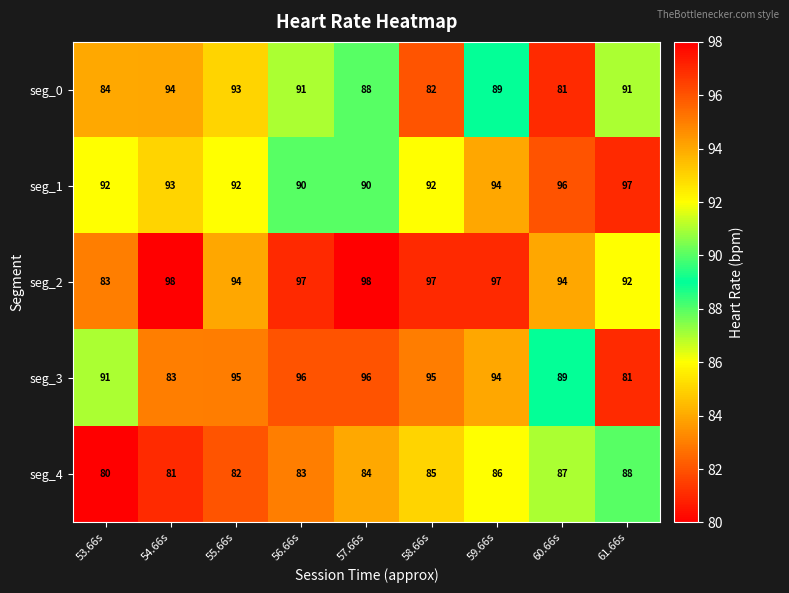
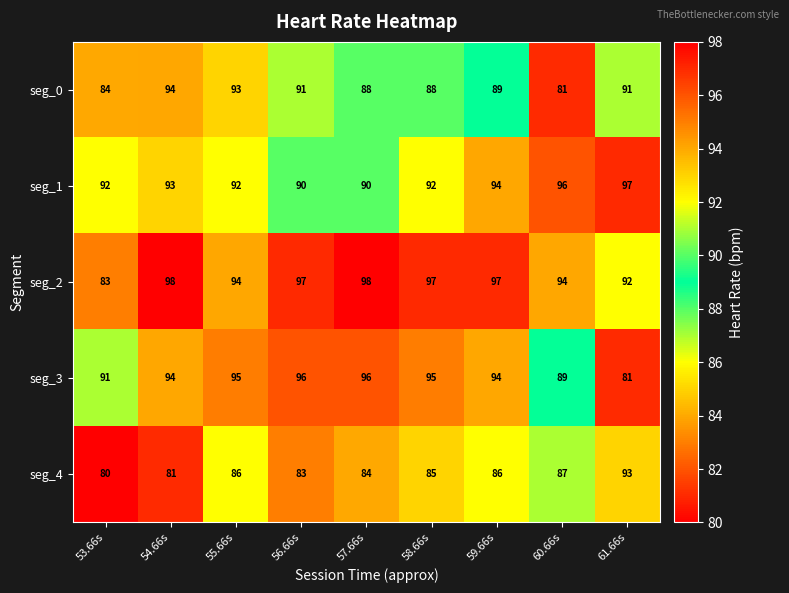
seg_0, 58.66s: 82 -> 88
seg_3, 54.66s: 83 -> 94
seg_4, 55.66s: 82 -> 86
seg_4, 61.66s: 88 -> 93
